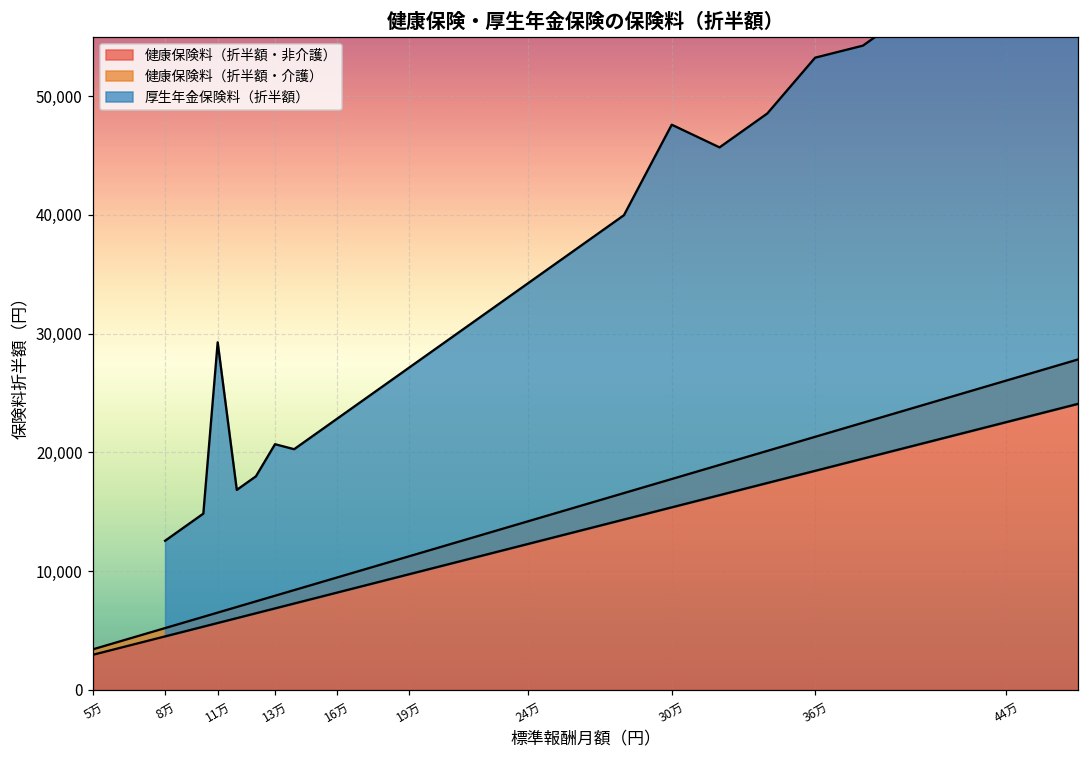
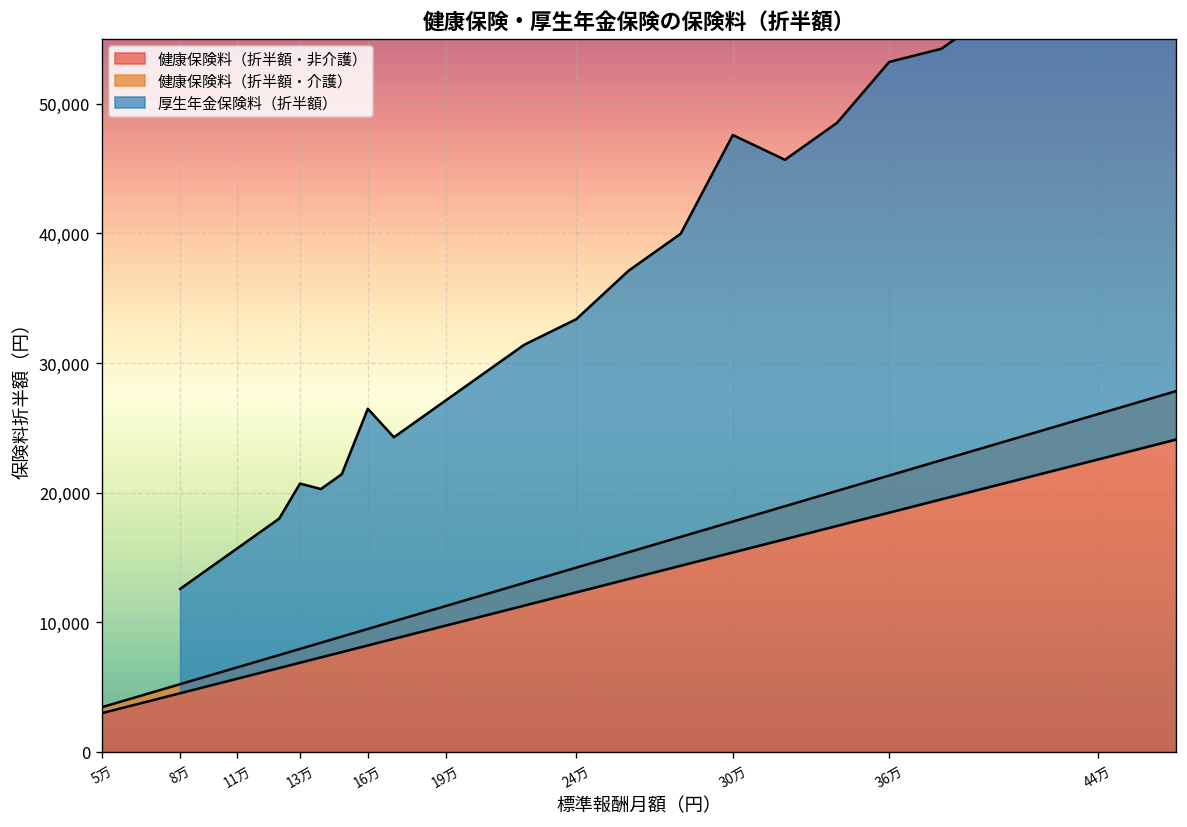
厚生年金保険料（折半額）, 11万: 23,600 -> 10,100
厚生年金保険料（折半額）, 16万: 14,600 -> 18,300
厚生年金保険料（折半額）, 24万: 22,000 -> 21,100
